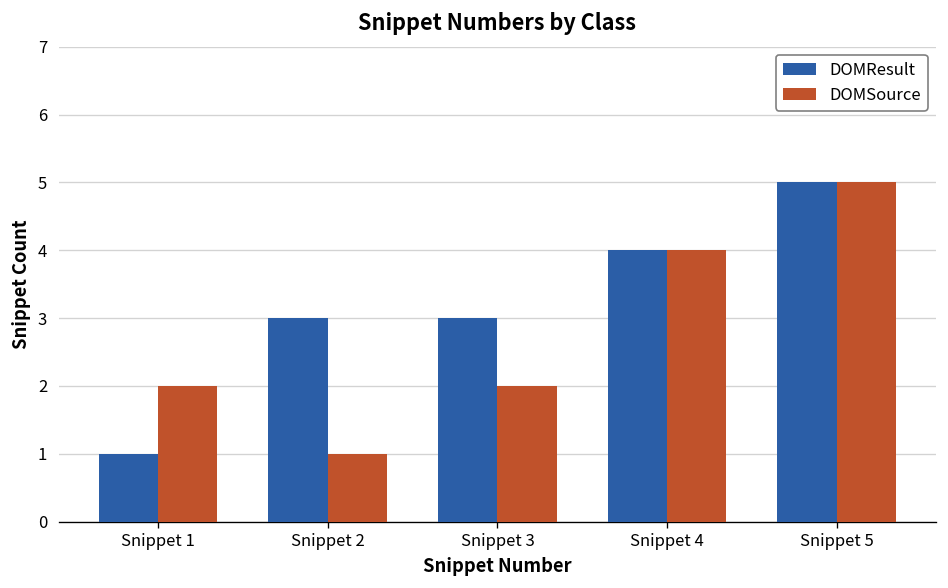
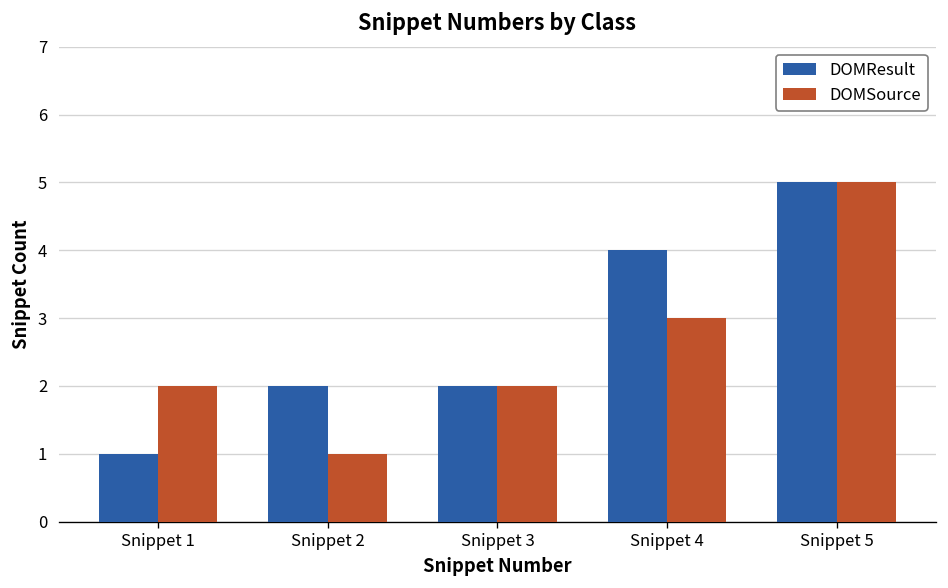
DOMResult, Snippet 2: 3 -> 2
DOMResult, Snippet 3: 3 -> 2
DOMSource, Snippet 4: 4 -> 3
